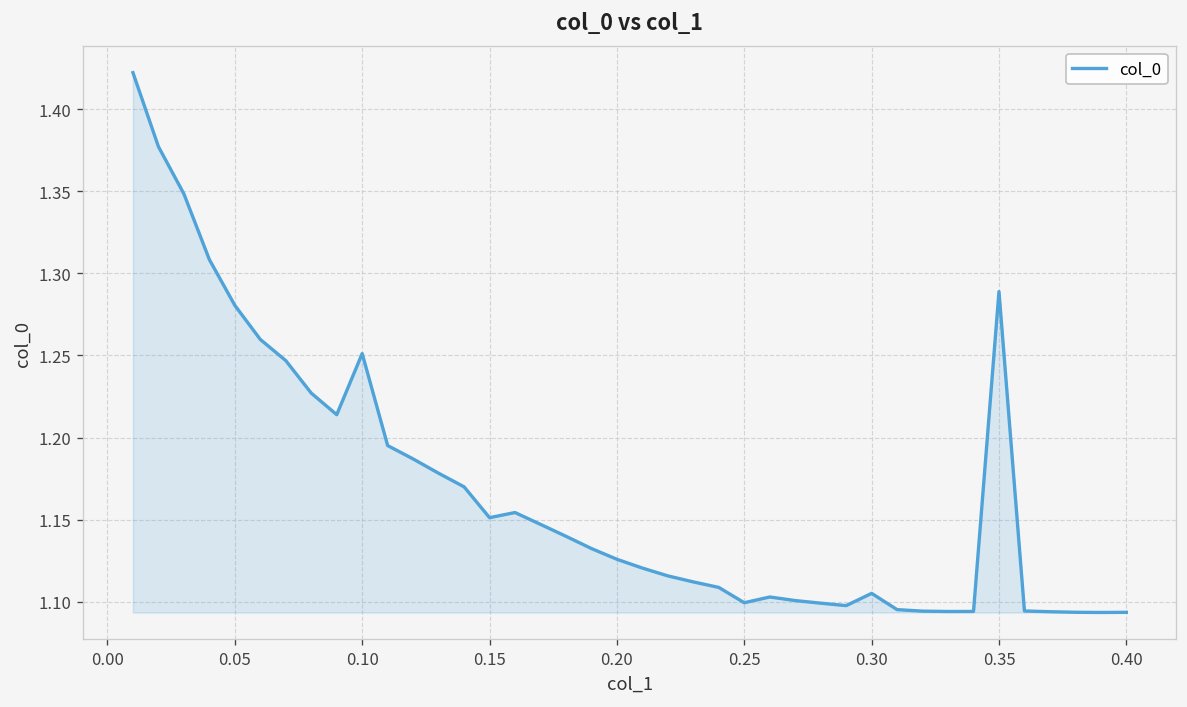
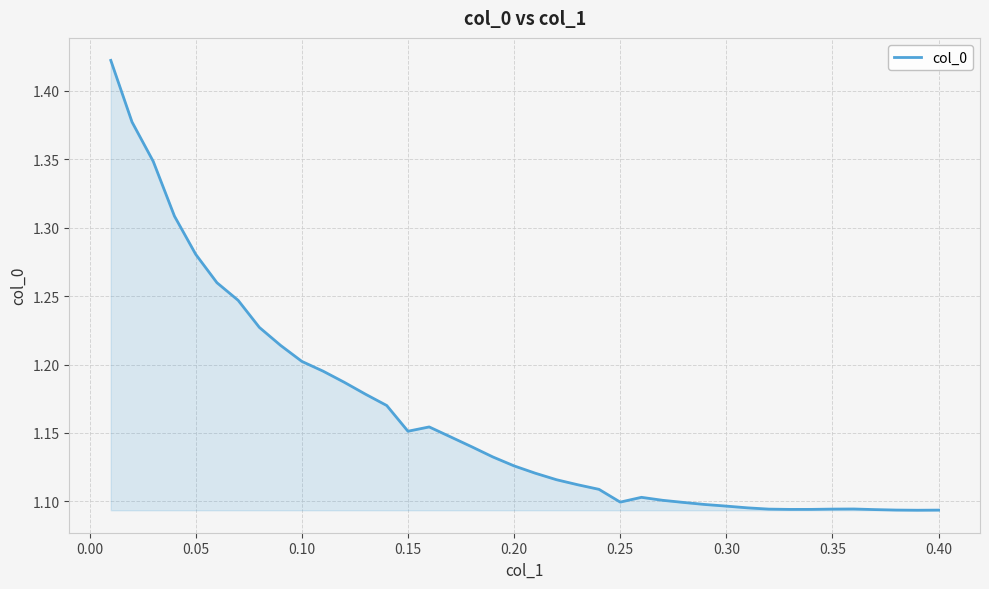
0.10: 1.251 -> 1.202
0.30: 1.105 -> 1.097
0.35: 1.289 -> 1.094
